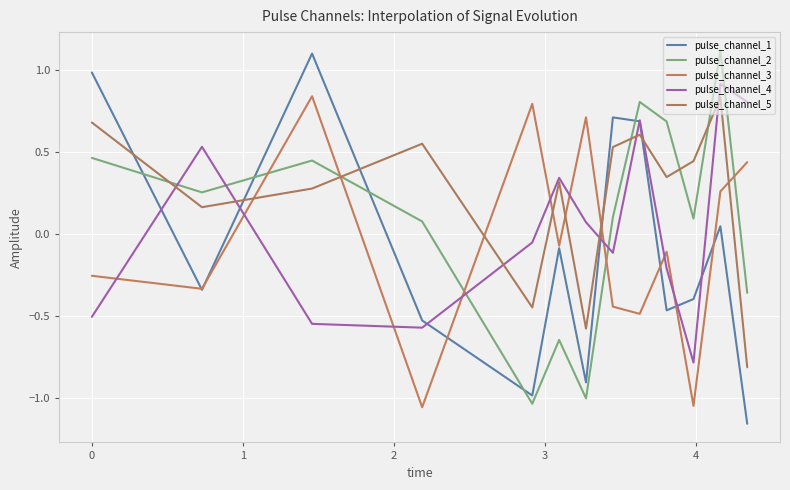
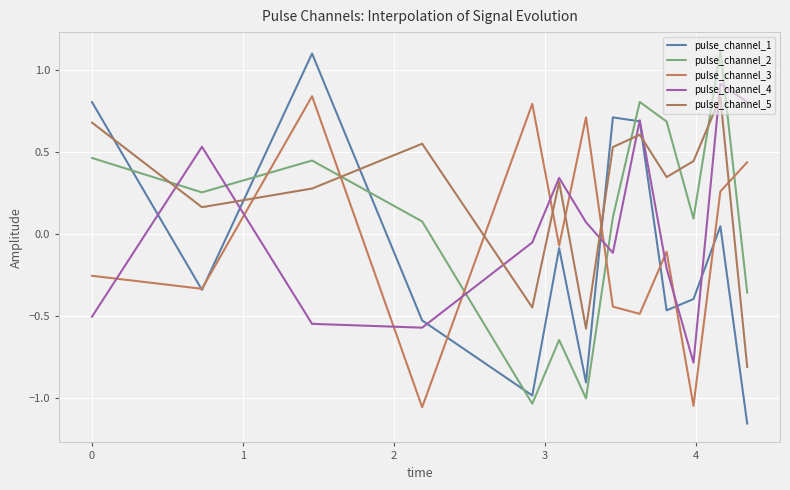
pulse_channel_1, 0: 0.98 -> 0.81
